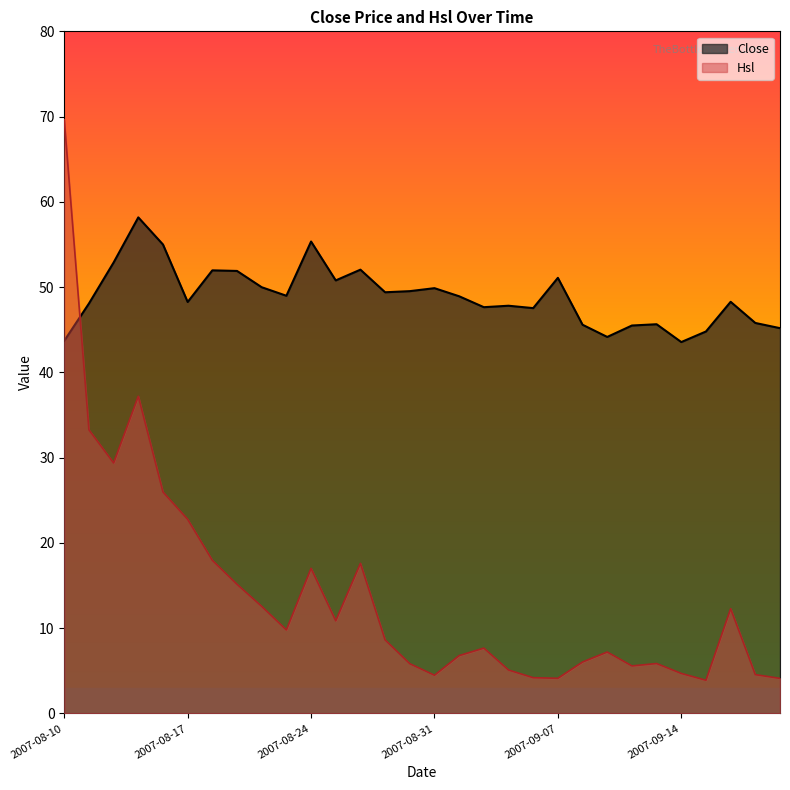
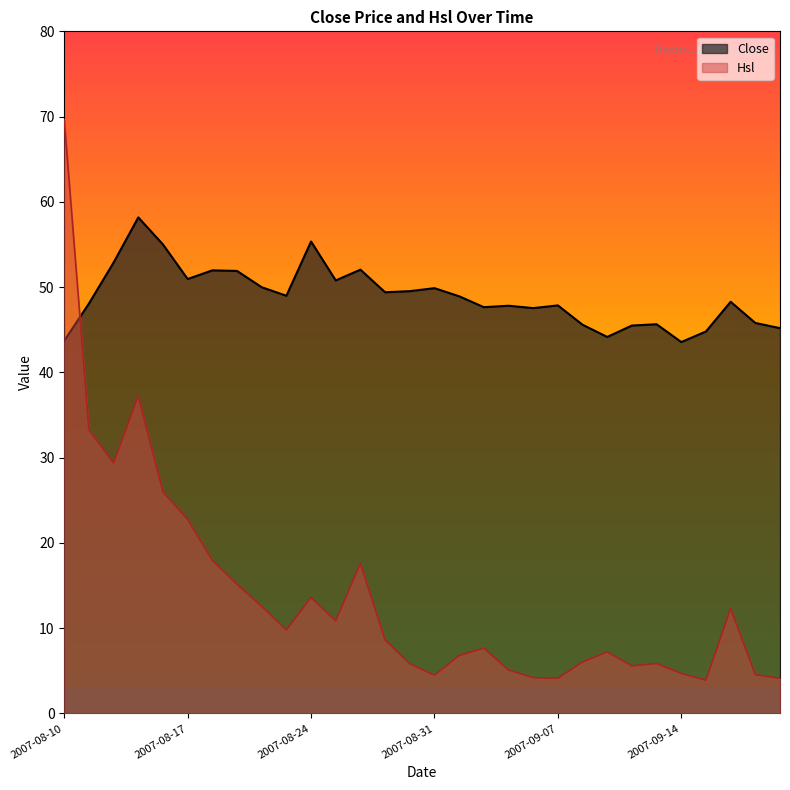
Close, 2007-08-17: 48 -> 51
Hsl, 2007-08-24: 17 -> 14
Close, 2007-09-07: 51 -> 48
